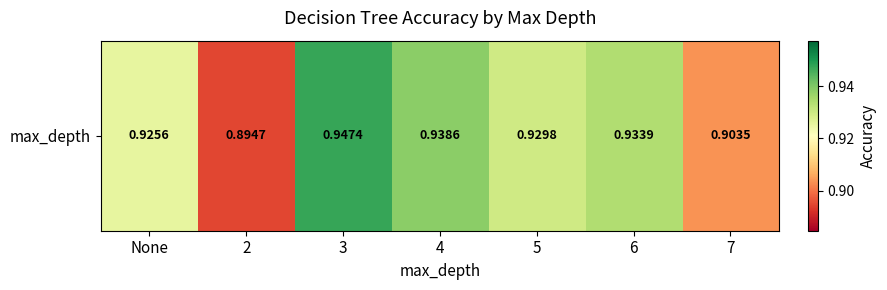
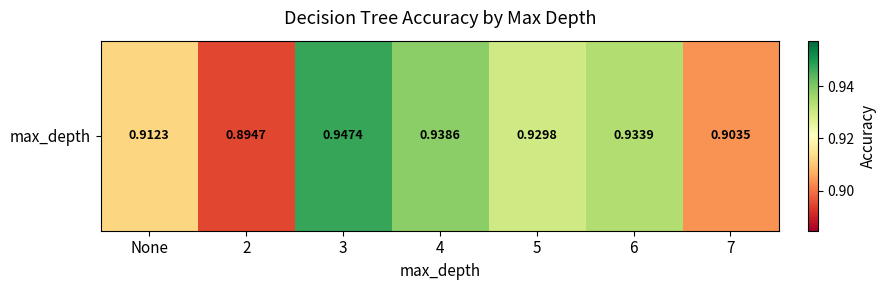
max_depth, None: 0.9256 -> 0.9123
